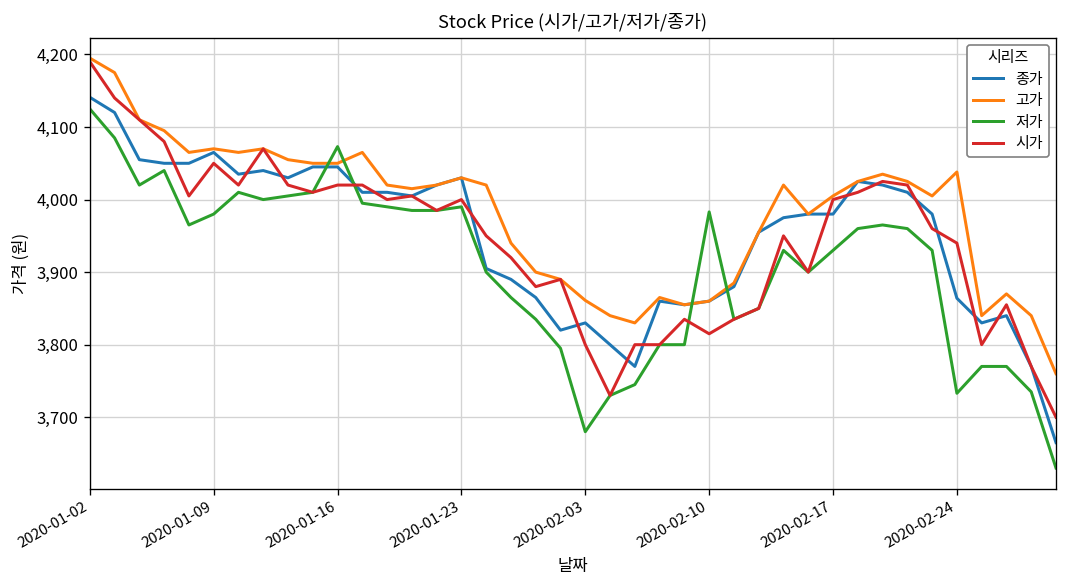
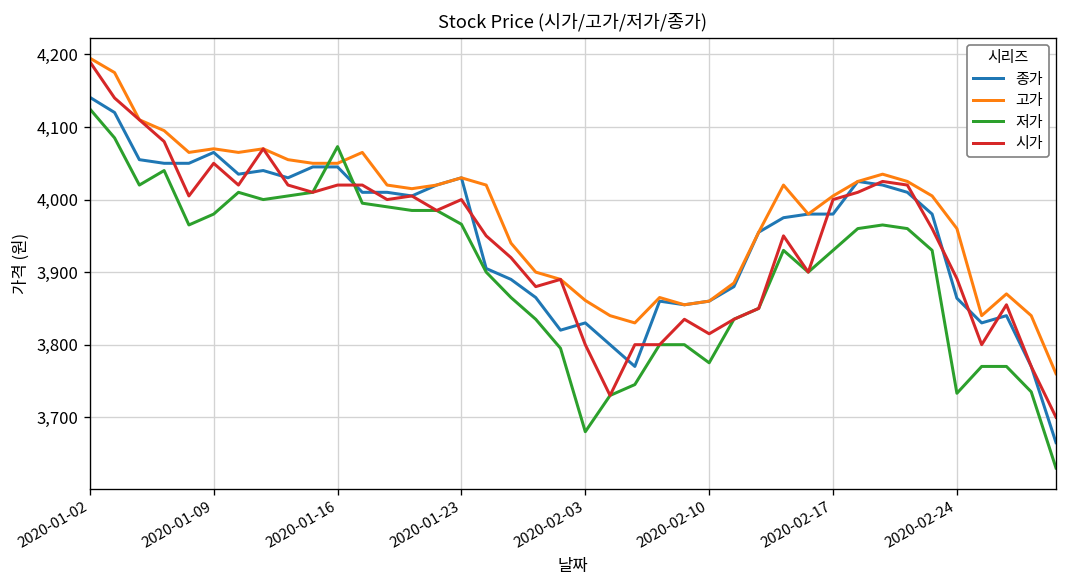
저가, 2020-01-23: 3,990 -> 3,970
저가, 2020-02-10: 3,980 -> 3,780
고가, 2020-02-24: 4,040 -> 3,960
시가, 2020-02-24: 3,940 -> 3,890
